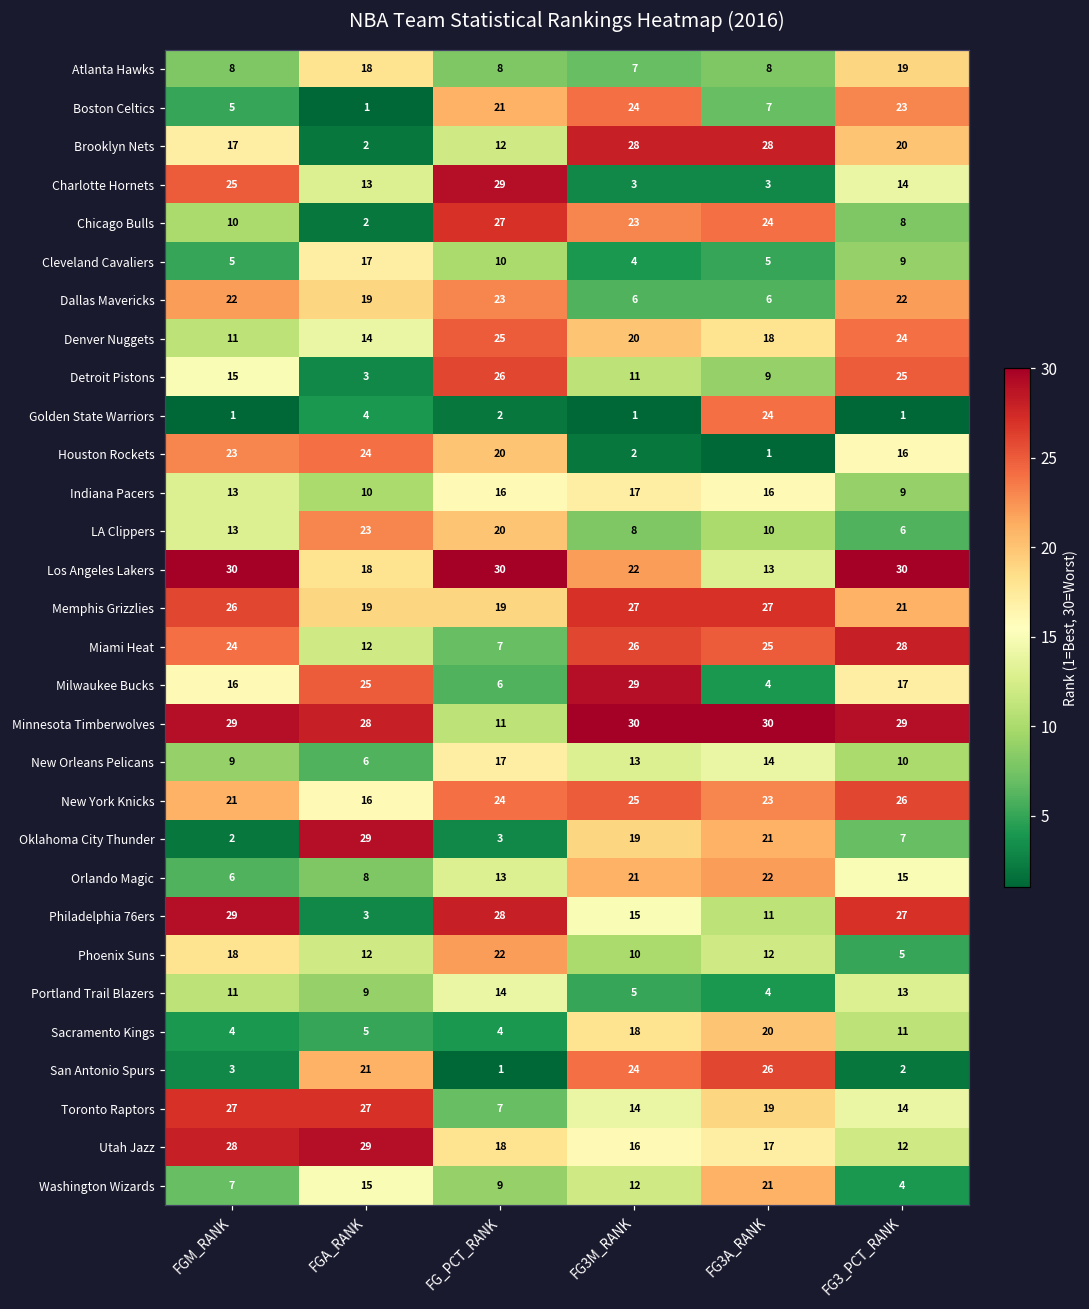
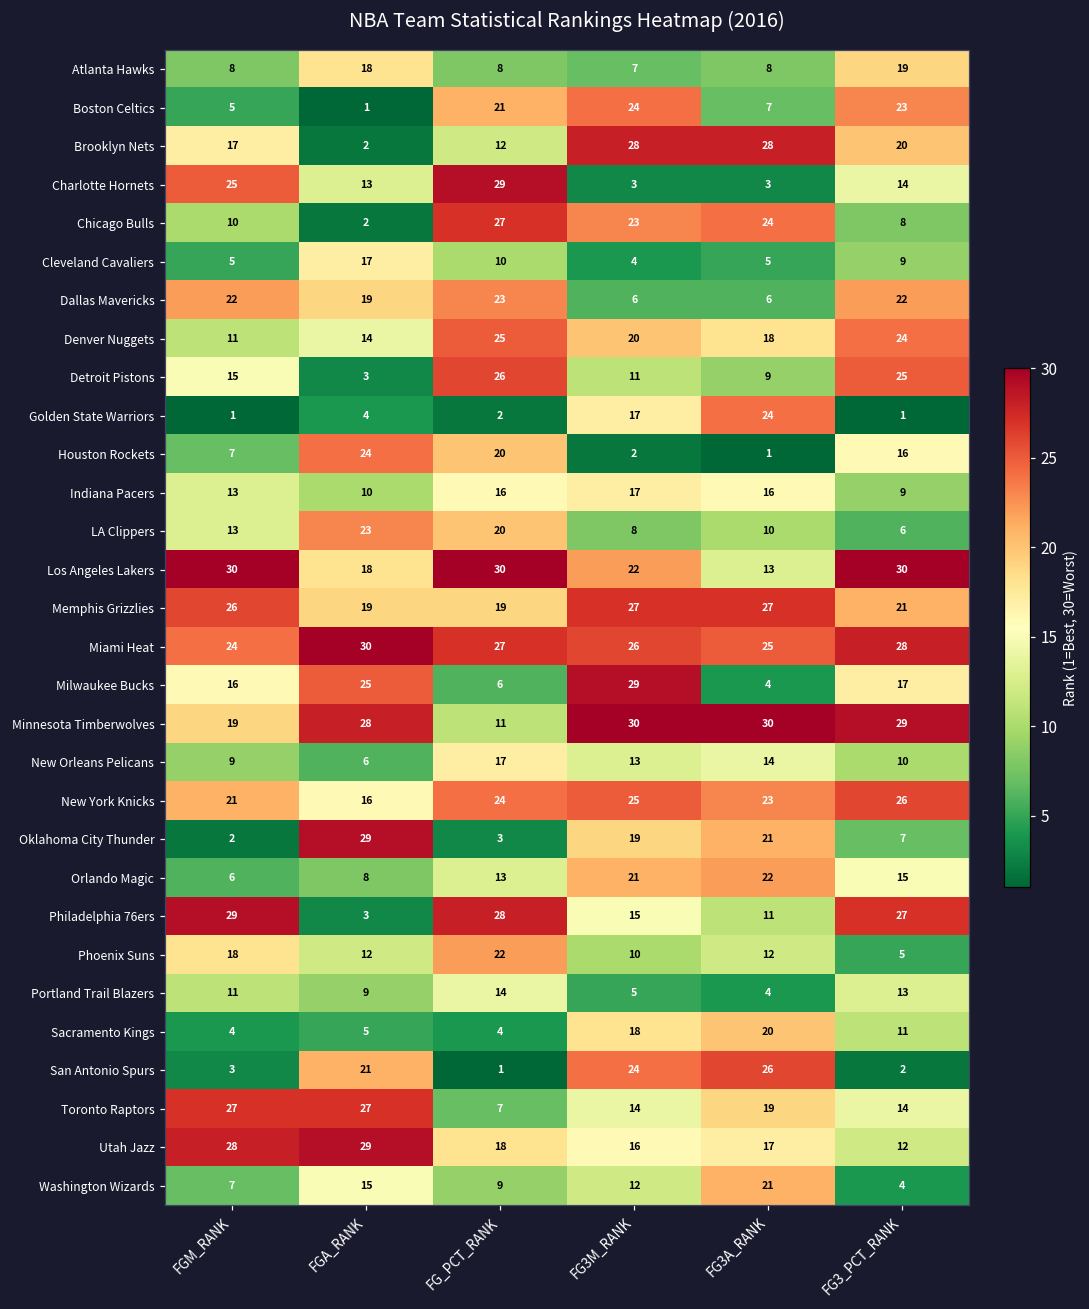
Golden State Warriors, FG3M_RANK: 1 -> 17
Houston Rockets, FGM_RANK: 23 -> 7
Miami Heat, FGA_RANK: 12 -> 30
Miami Heat, FG_PCT_RANK: 7 -> 27
Minnesota Timberwolves, FGM_RANK: 29 -> 19
